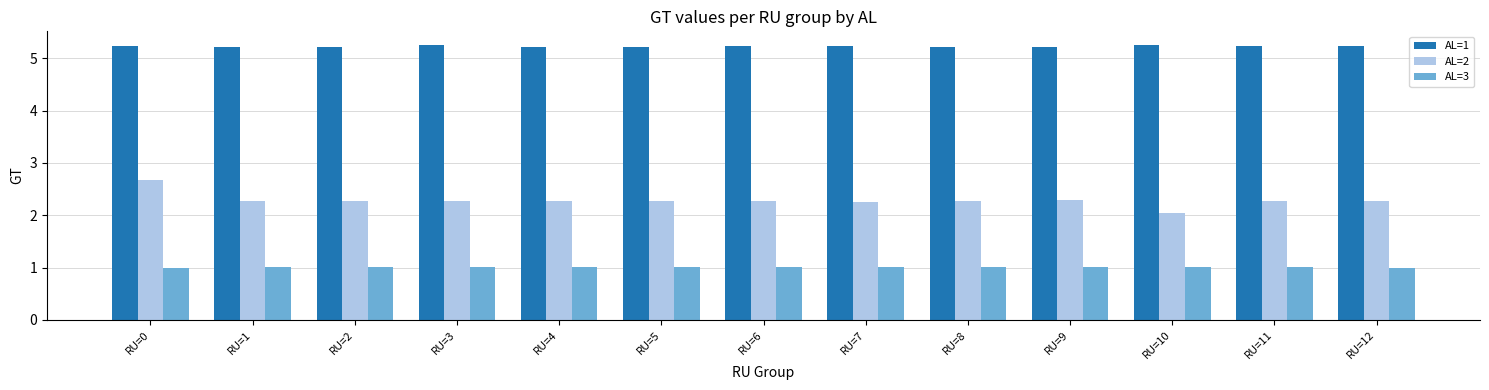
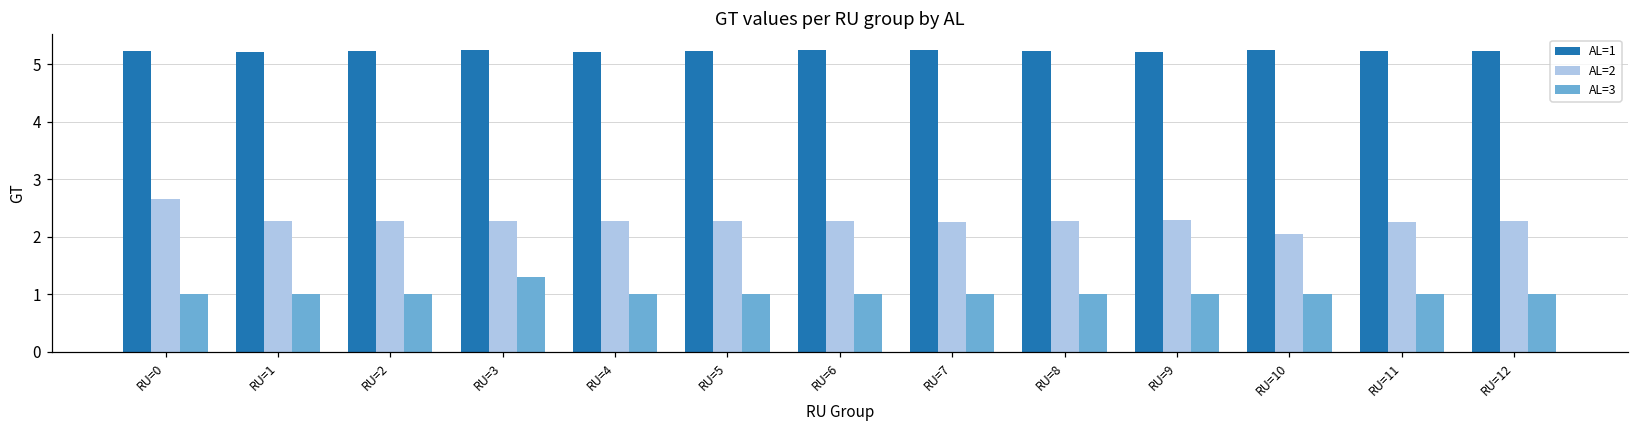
AL=3, RU=3: 1.0 -> 1.3
